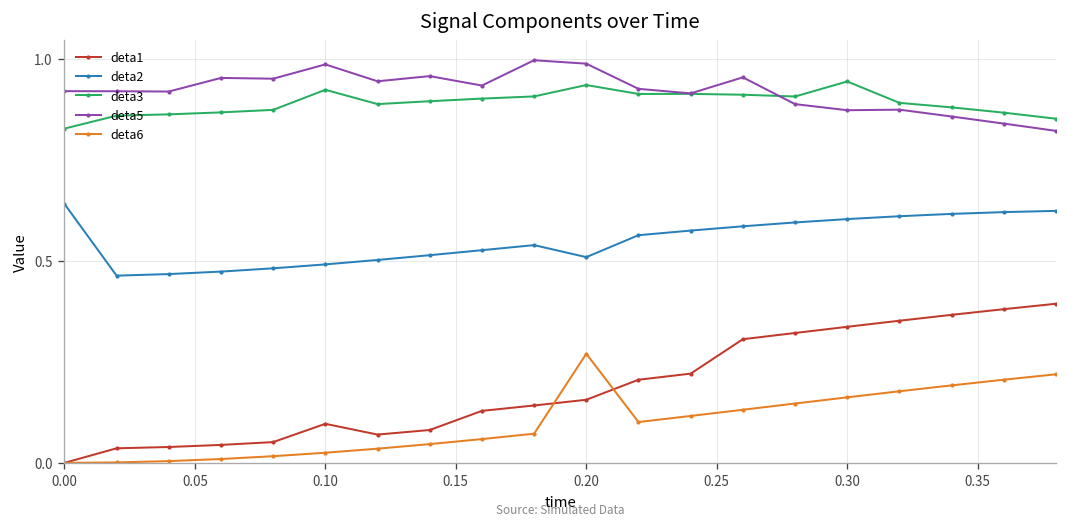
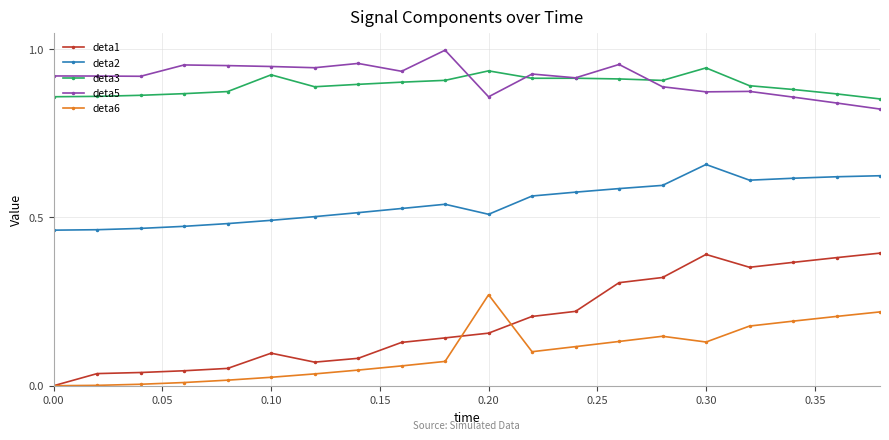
deta2, 0.00: 0.64 -> 0.46
deta3, 0.00: 0.83 -> 0.86
deta5, 0.10: 0.99 -> 0.95
deta5, 0.20: 0.99 -> 0.86
deta1, 0.30: 0.34 -> 0.39
deta2, 0.30: 0.60 -> 0.66
deta6, 0.30: 0.16 -> 0.13
